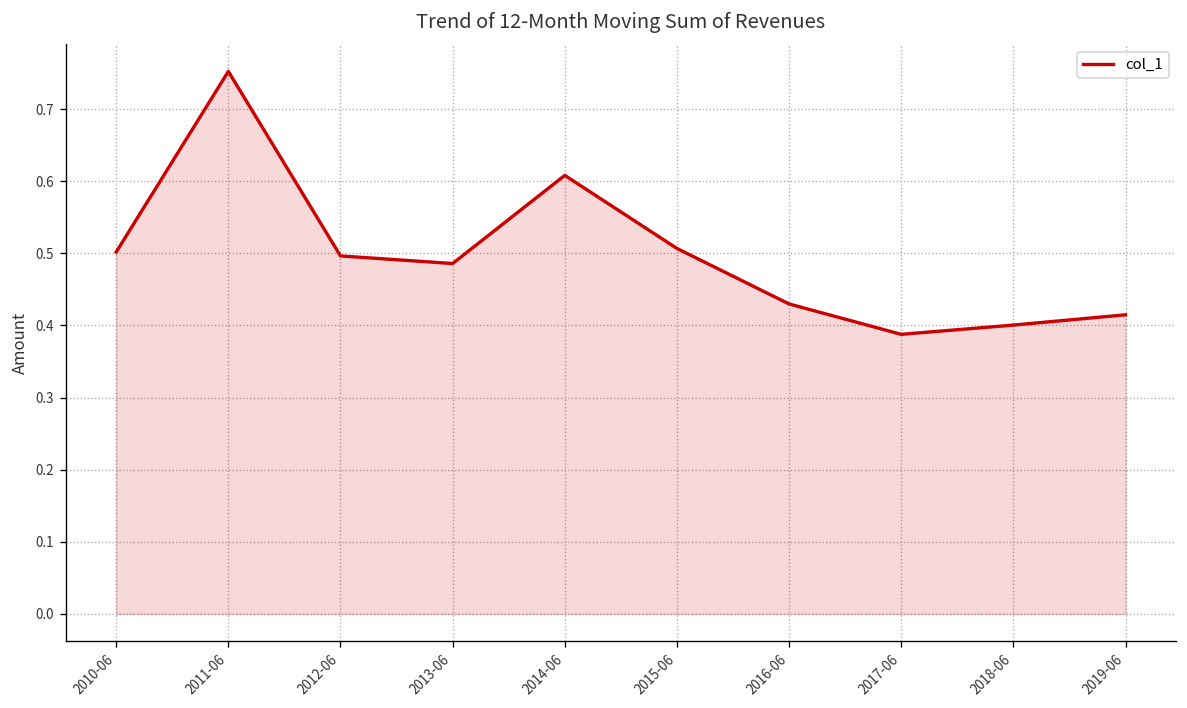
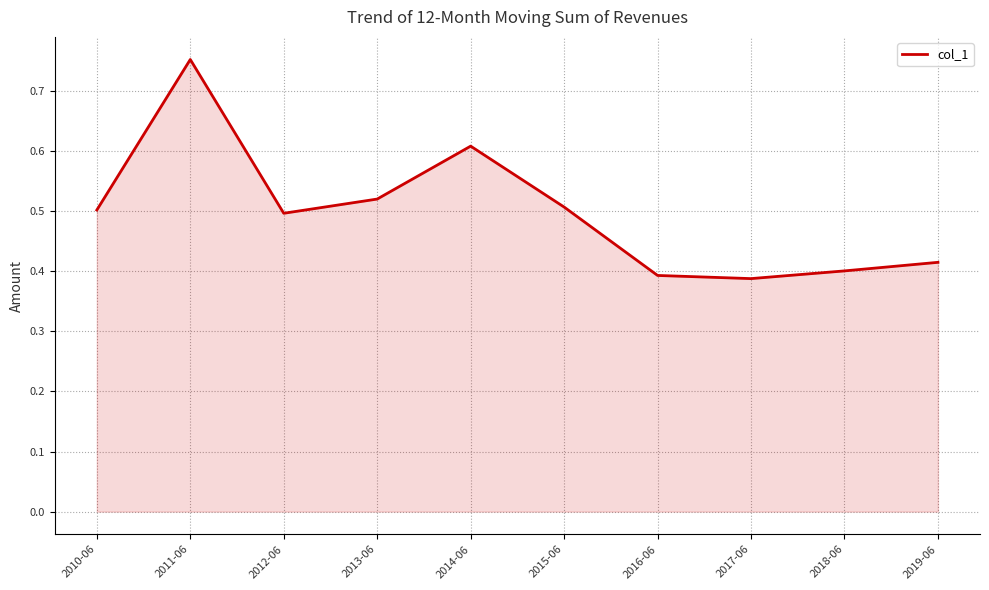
2013-06: 0.49 -> 0.52
2016-06: 0.43 -> 0.39
